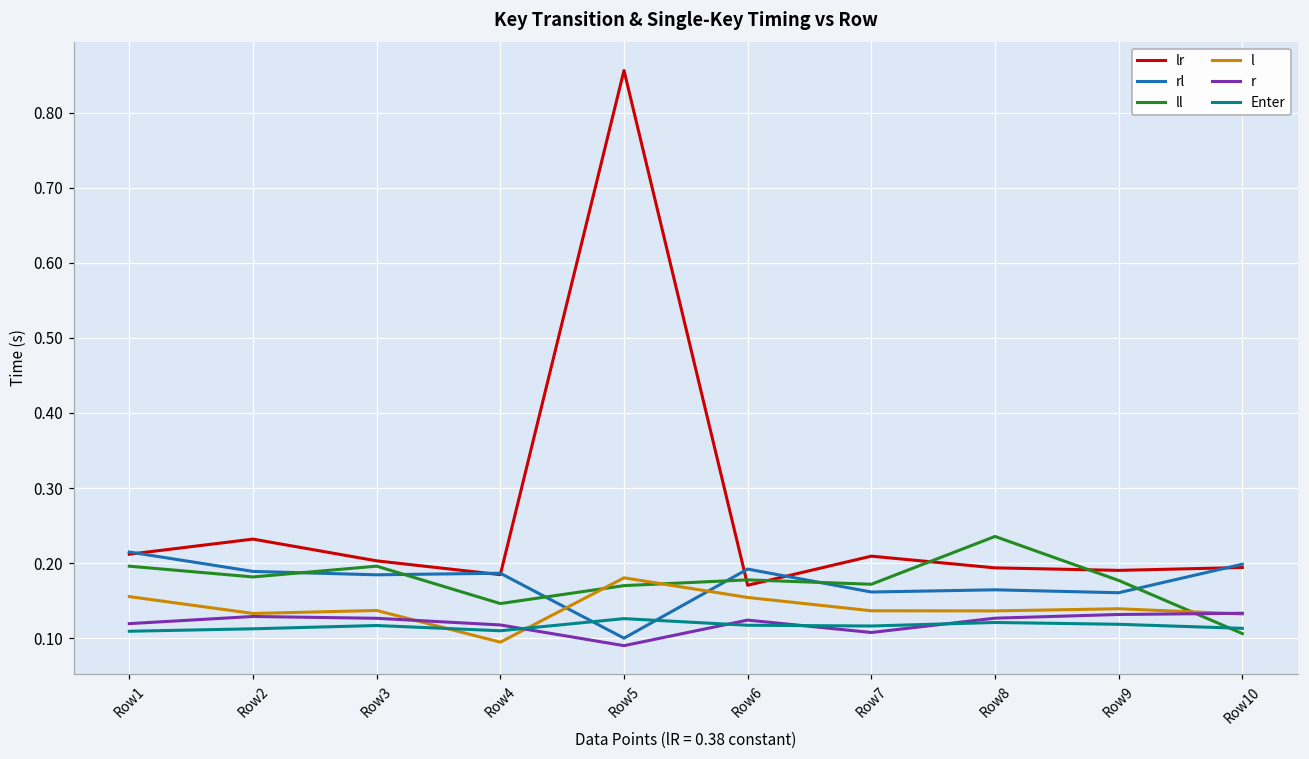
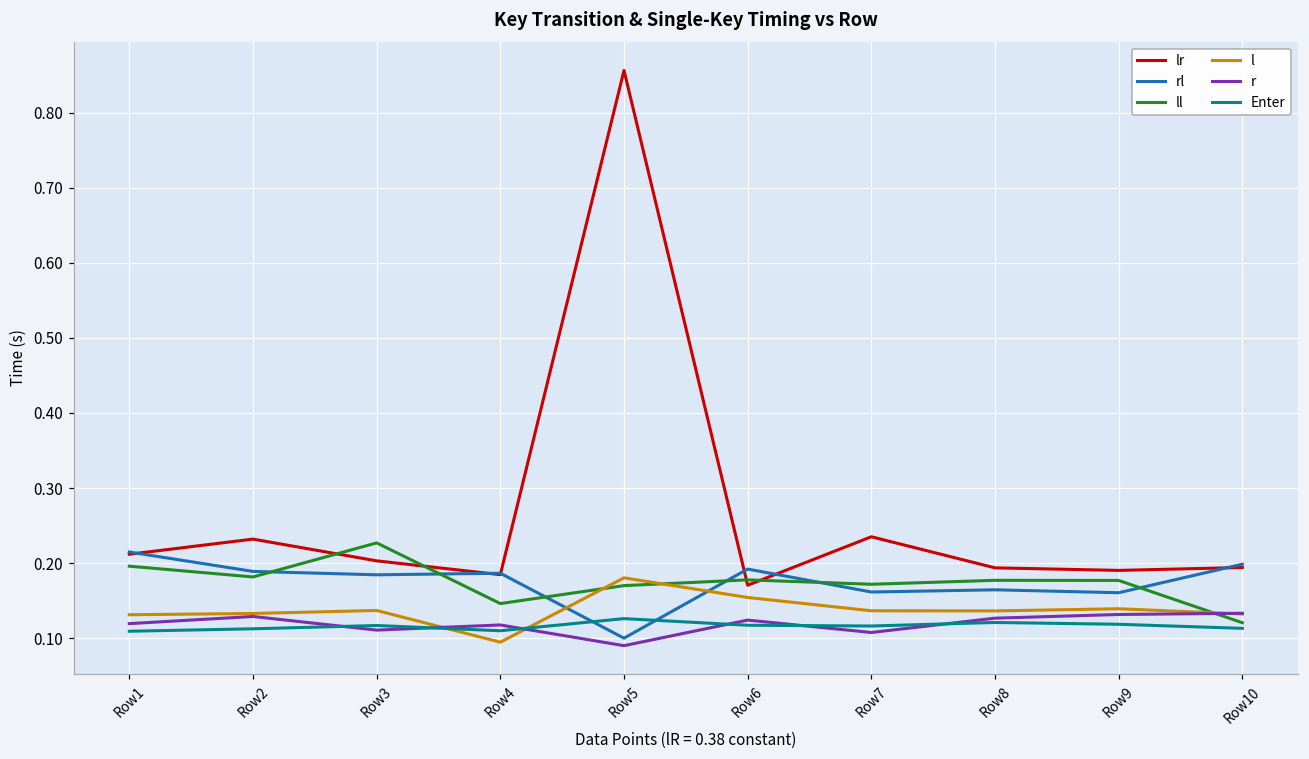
l, Row1: 0.16 -> 0.13
ll, Row3: 0.20 -> 0.23
r, Row3: 0.13 -> 0.11
lr, Row7: 0.21 -> 0.24
ll, Row8: 0.24 -> 0.18
ll, Row10: 0.11 -> 0.12
